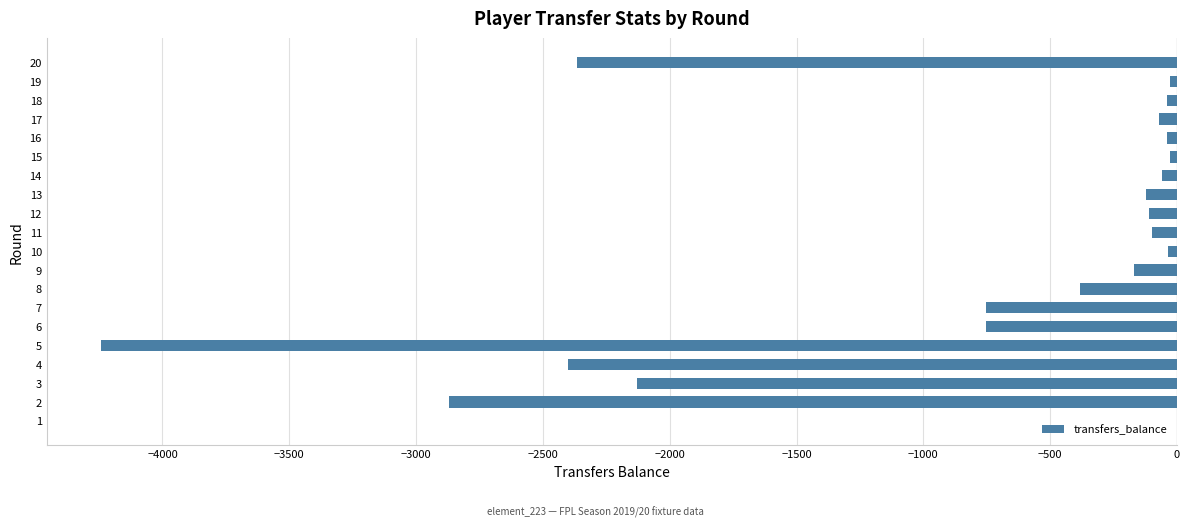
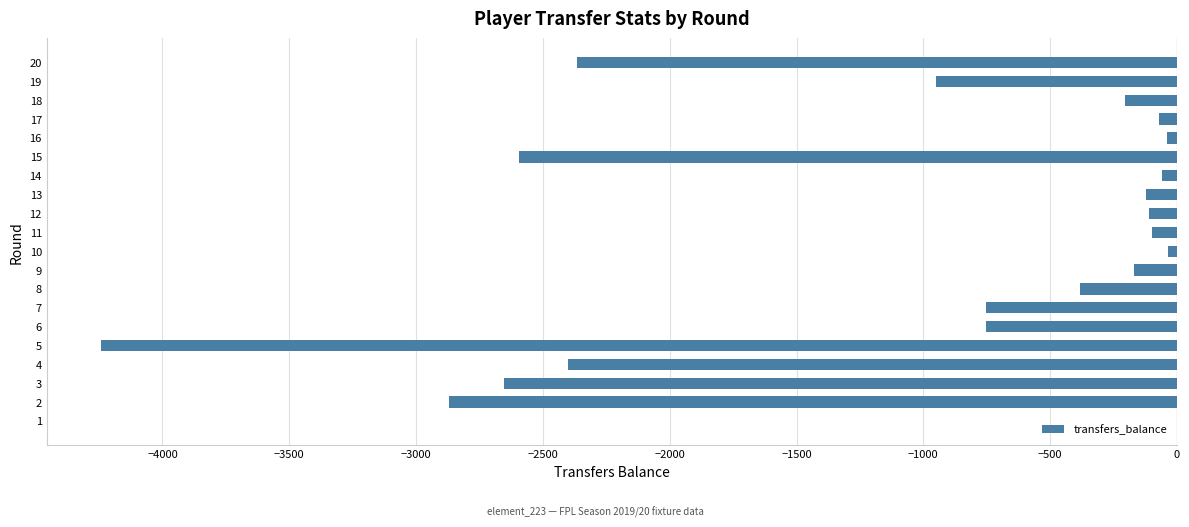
19: -30 -> -950
18: -40 -> -200
15: -30 -> -2600
3: -2130 -> -2650
